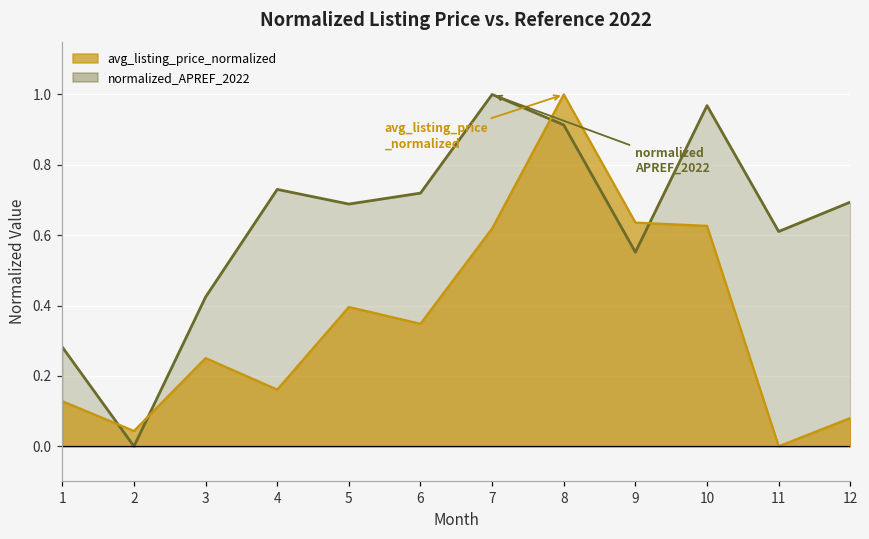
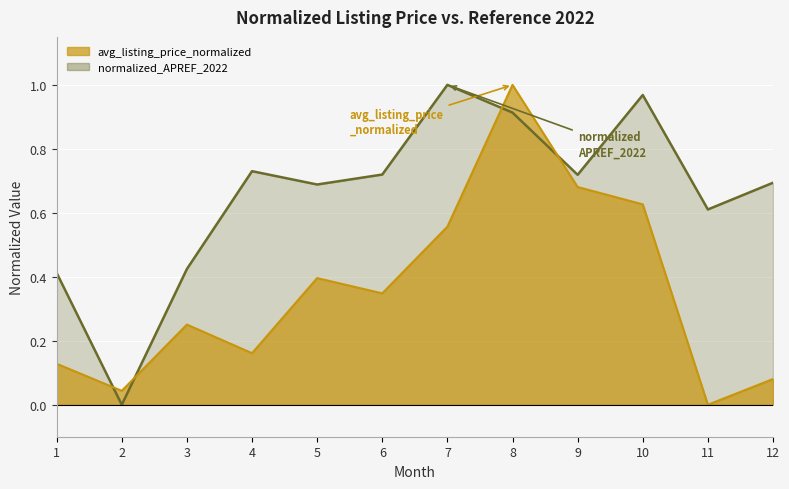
normalized_APREF_2022, 1: 0.28 -> 0.41
avg_listing_price_normalized, 7: 0.62 -> 0.56
normalized_APREF_2022, 9: 0.55 -> 0.72
avg_listing_price_normalized, 9: 0.64 -> 0.68
